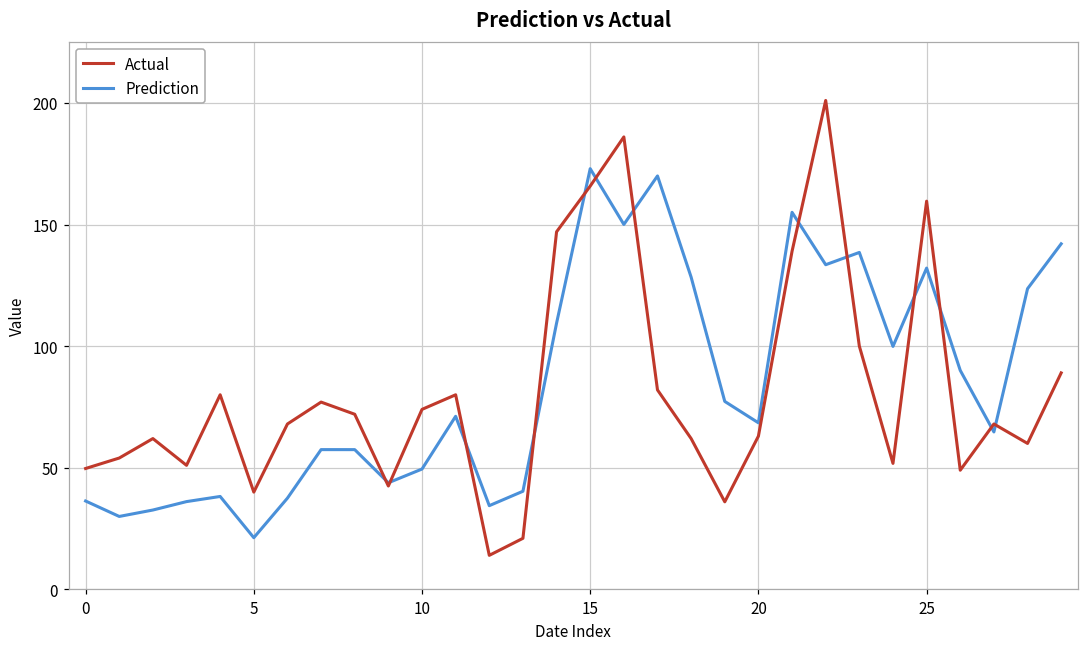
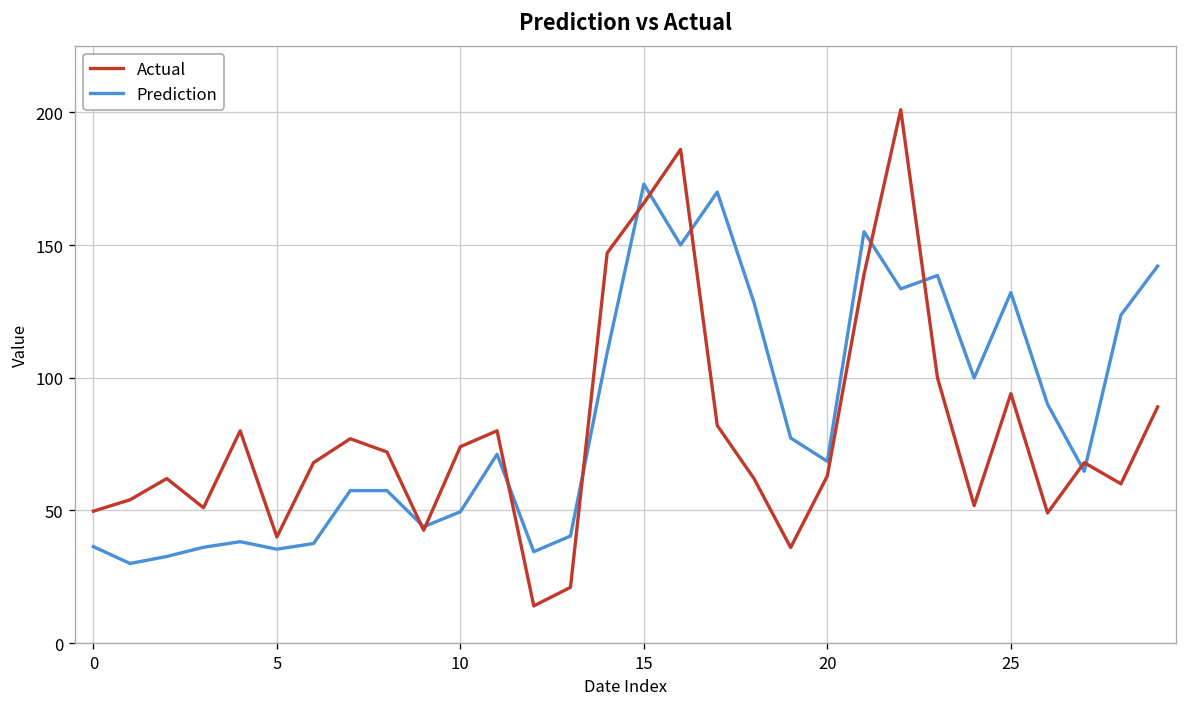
Prediction, 5: 21 -> 35
Actual, 25: 160 -> 94
